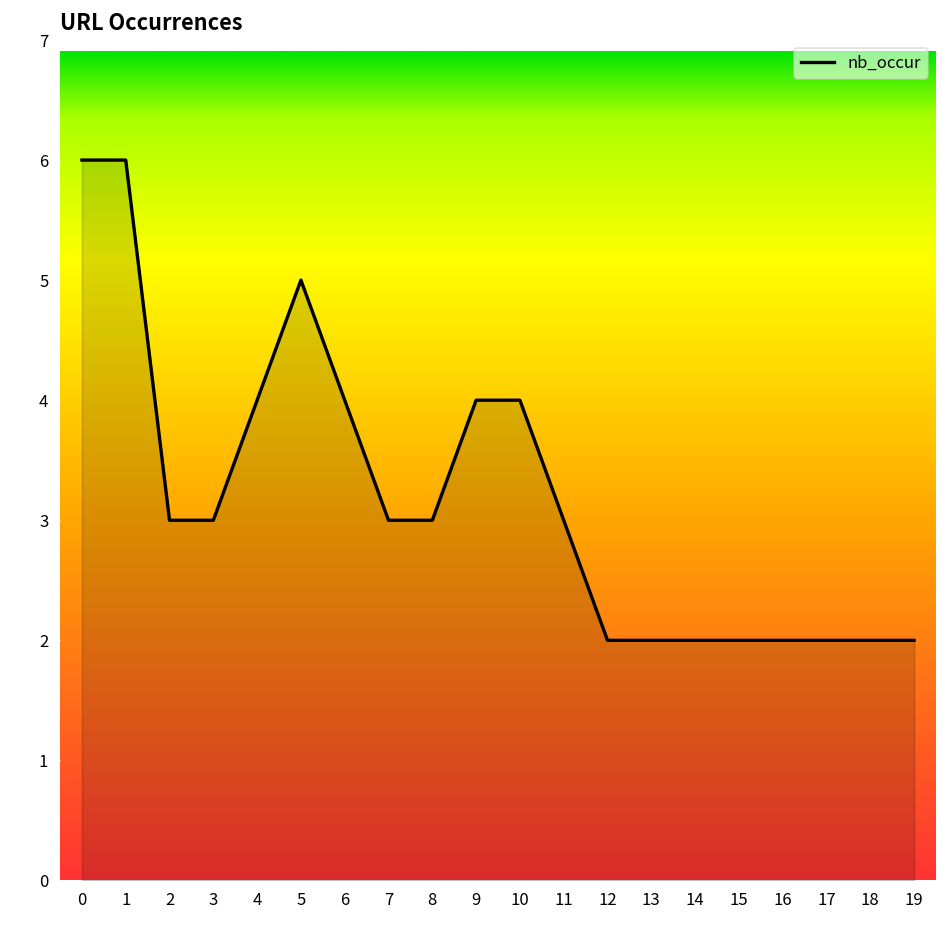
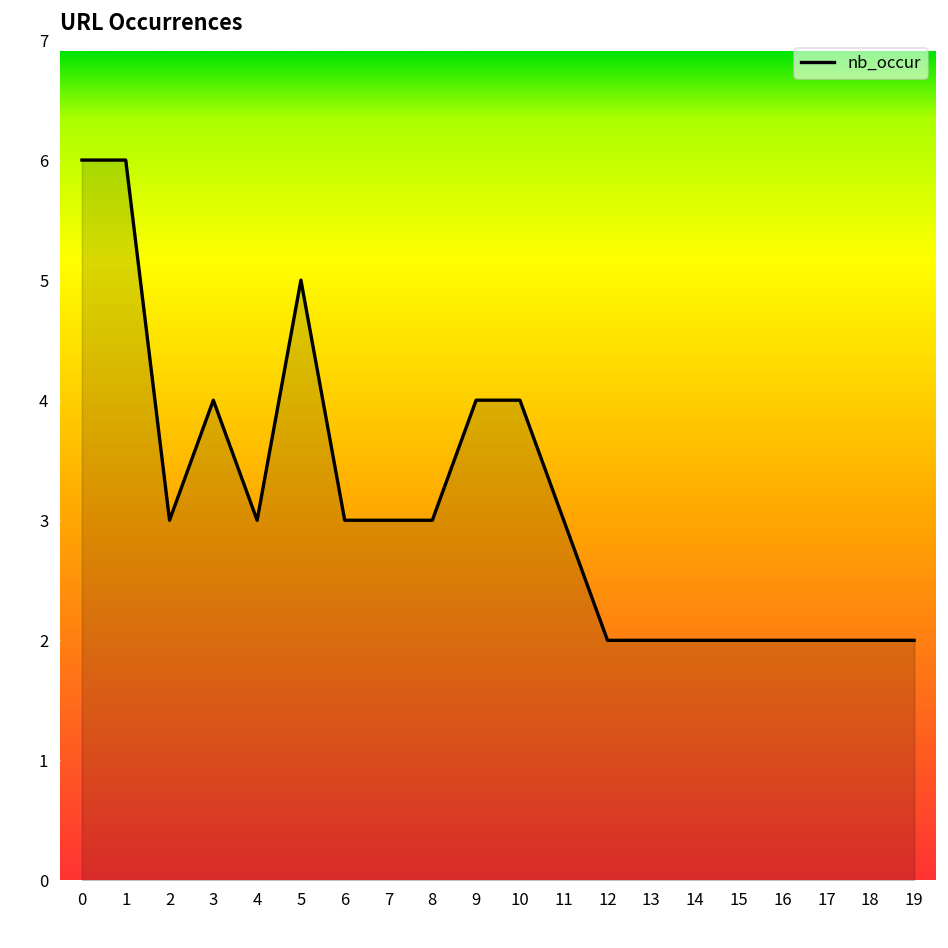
3: 3 -> 4
4: 4 -> 3
6: 4 -> 3
